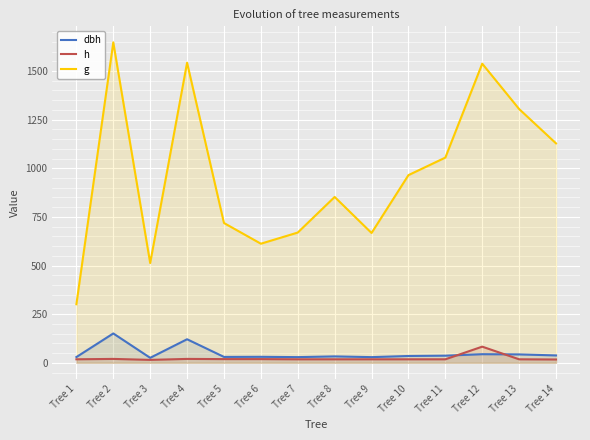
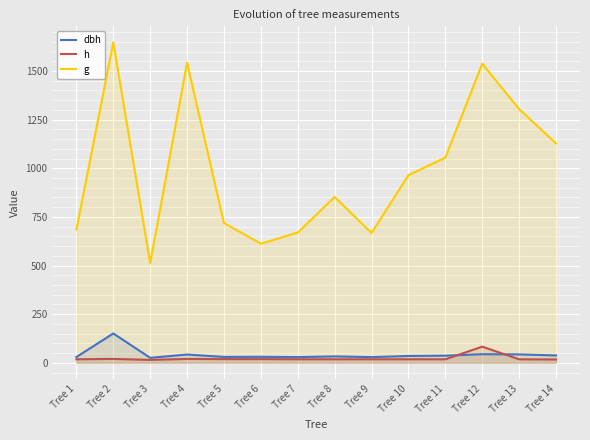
g, Tree 1: 300 -> 690
dbh, Tree 4: 120 -> 40
